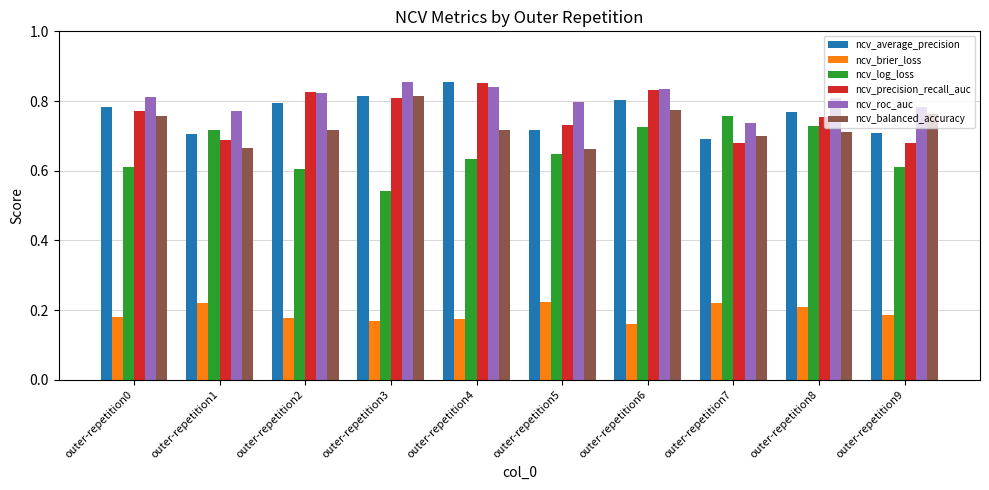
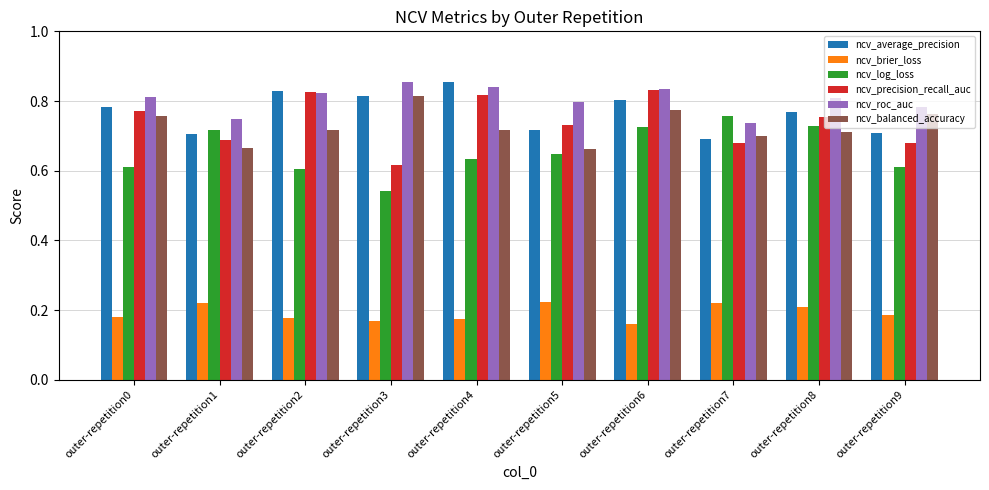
ncv_roc_auc, outer-repetition1: 0.77 -> 0.75
ncv_average_precision, outer-repetition2: 0.80 -> 0.83
ncv_precision_recall_auc, outer-repetition3: 0.81 -> 0.62
ncv_precision_recall_auc, outer-repetition4: 0.85 -> 0.82
